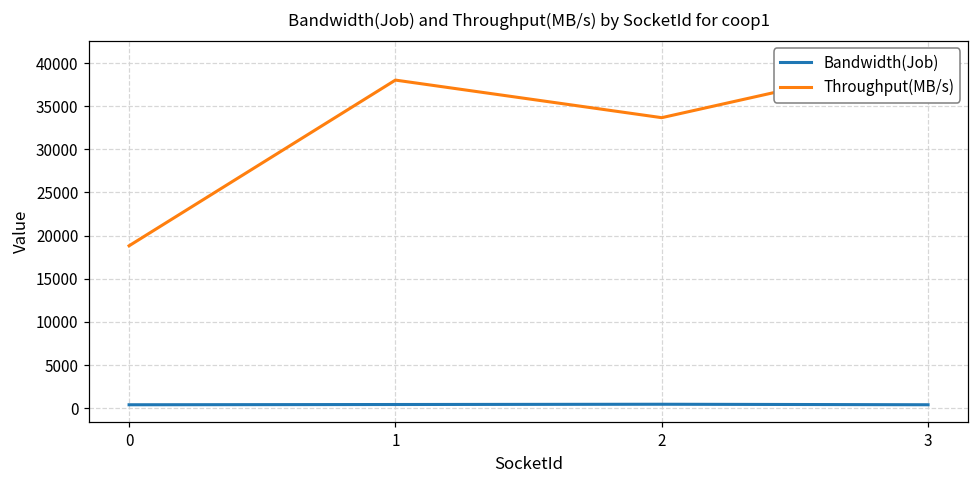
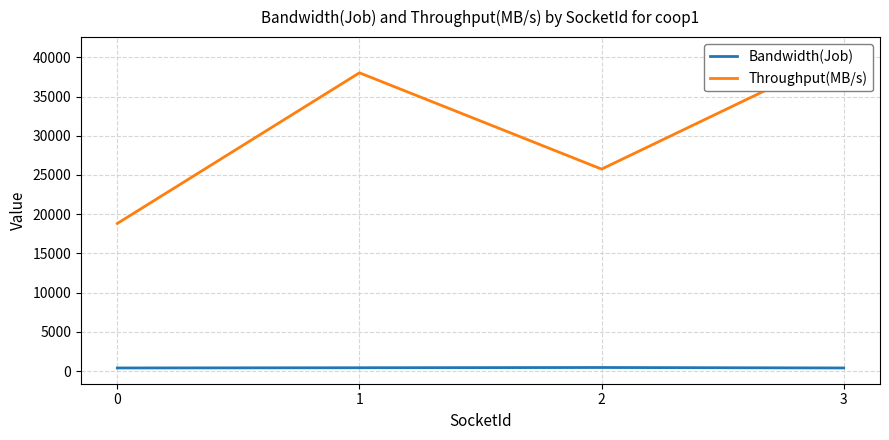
Throughput(MB/s), 2: 34000 -> 26000
